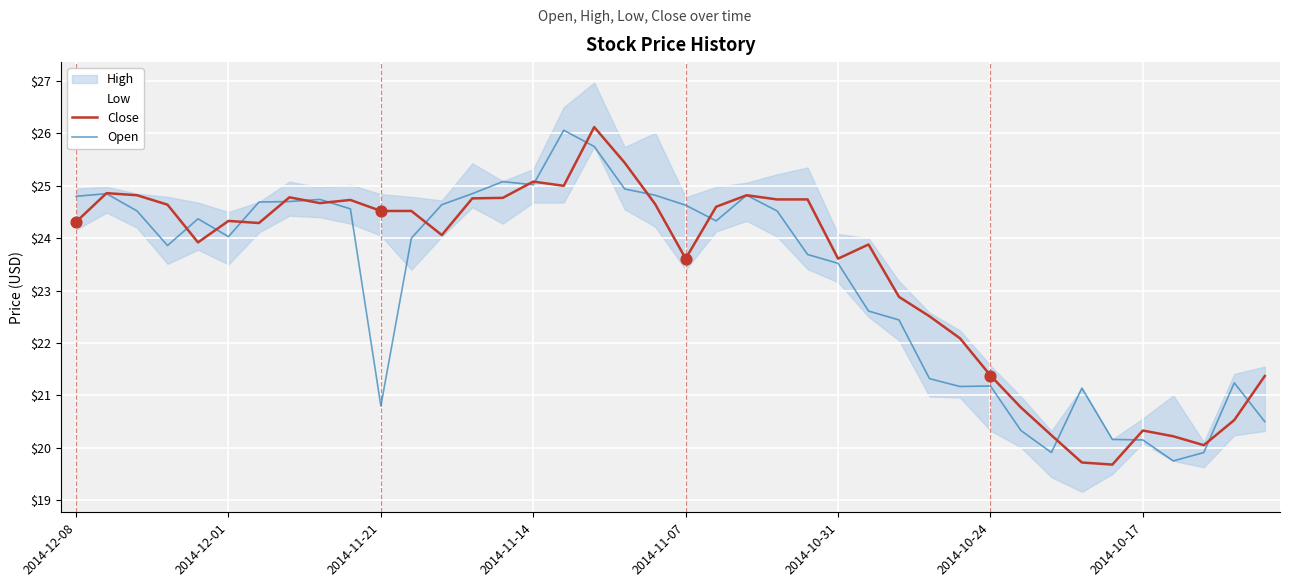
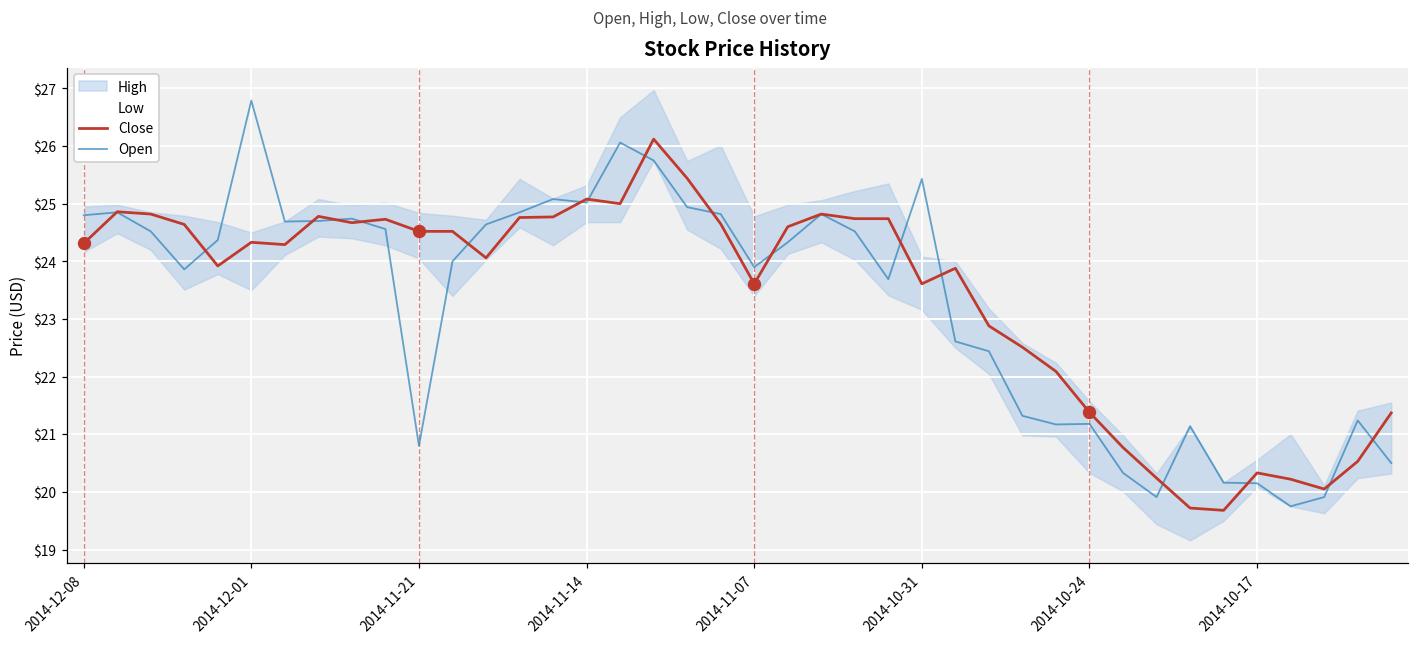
Open, 2014-12-01: $24.0 -> $26.8
Open, 2014-11-07: $24.6 -> $23.9
Open, 2014-10-31: $23.5 -> $25.4
